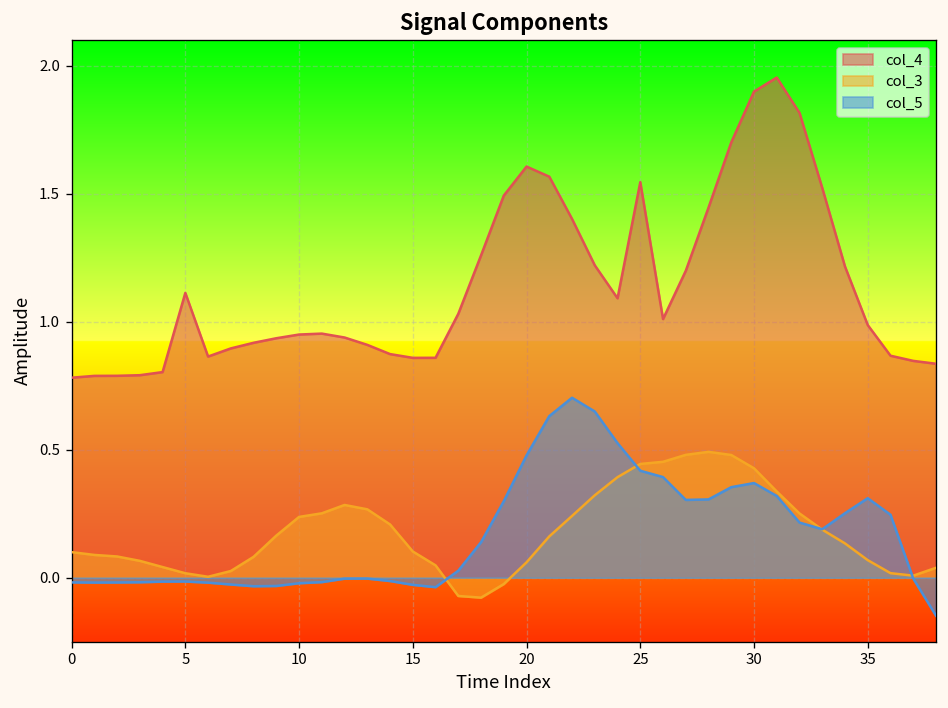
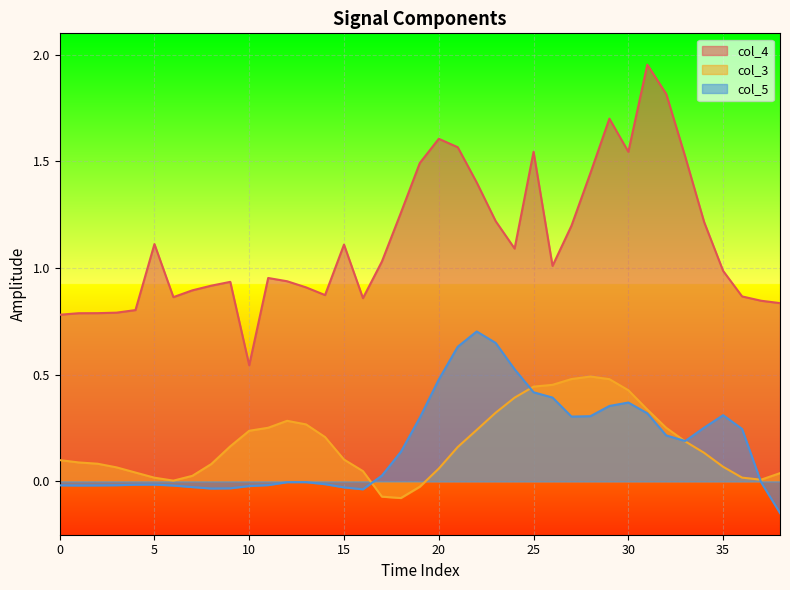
col_4, 10: 0.95 -> 0.54
col_4, 15: 0.86 -> 1.11
col_4, 30: 1.90 -> 1.54
